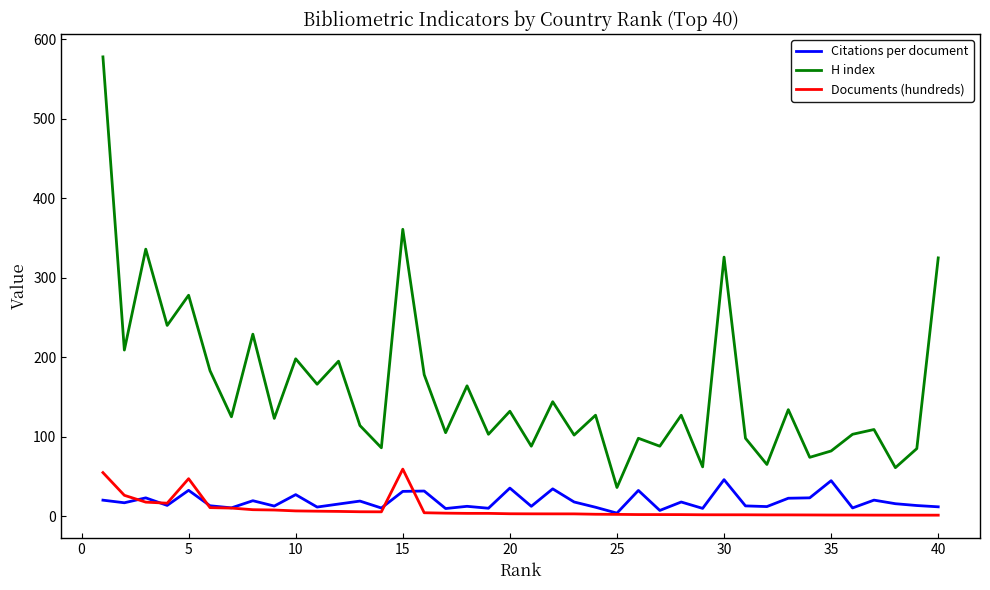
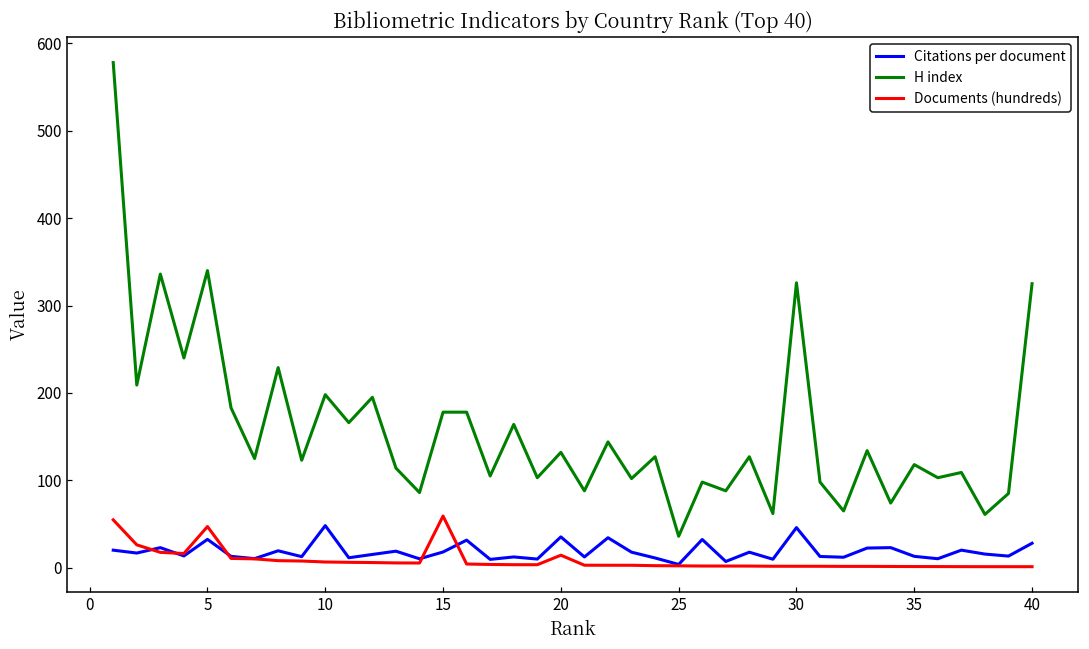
H index, 5: 280 -> 340
Citations per document, 10: 30 -> 50
Citations per document, 15: 30 -> 20
H index, 15: 360 -> 180
Documents (hundreds), 20: 0 -> 10
Citations per document, 35: 40 -> 10
H index, 35: 80 -> 120
Citations per document, 40: 10 -> 30
